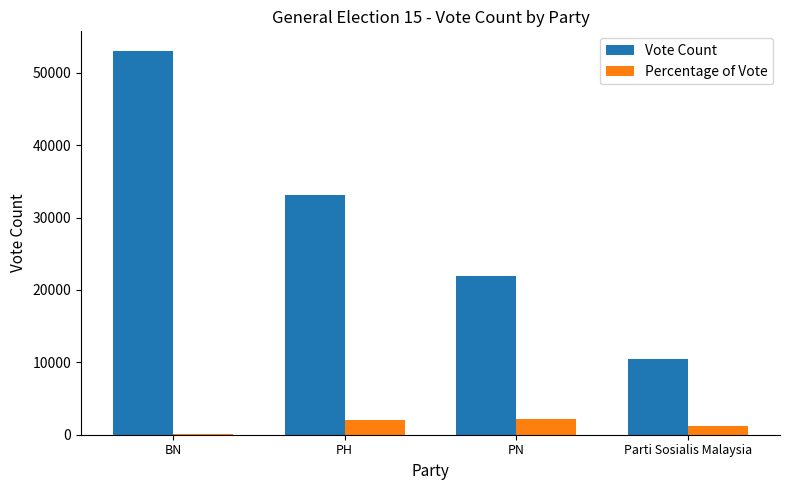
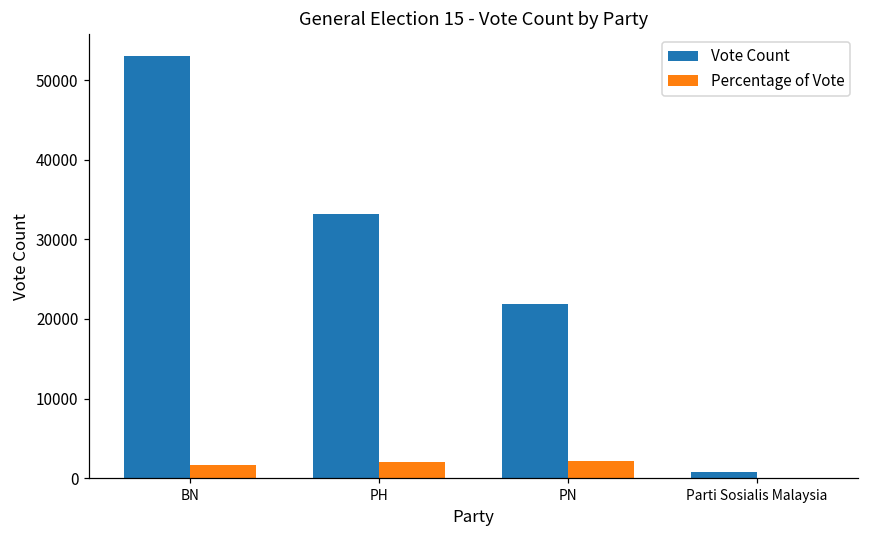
Percentage of Vote, BN: 0 -> 2000
Vote Count, Parti Sosialis Malaysia: 10000 -> 1000
Percentage of Vote, Parti Sosialis Malaysia: 1000 -> 0
